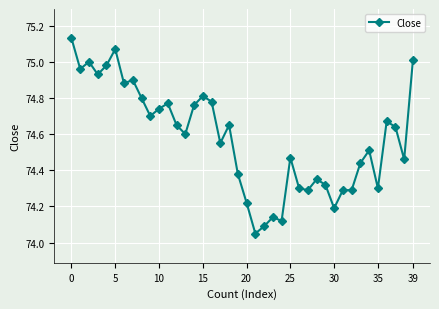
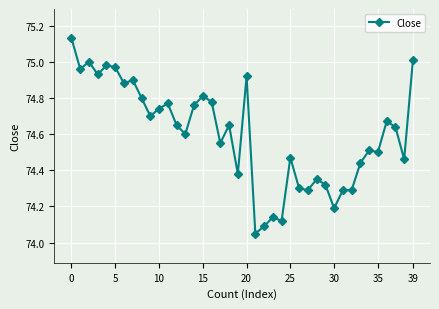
5: 75.07 -> 74.97
20: 74.22 -> 74.92
35: 74.3 -> 74.5
